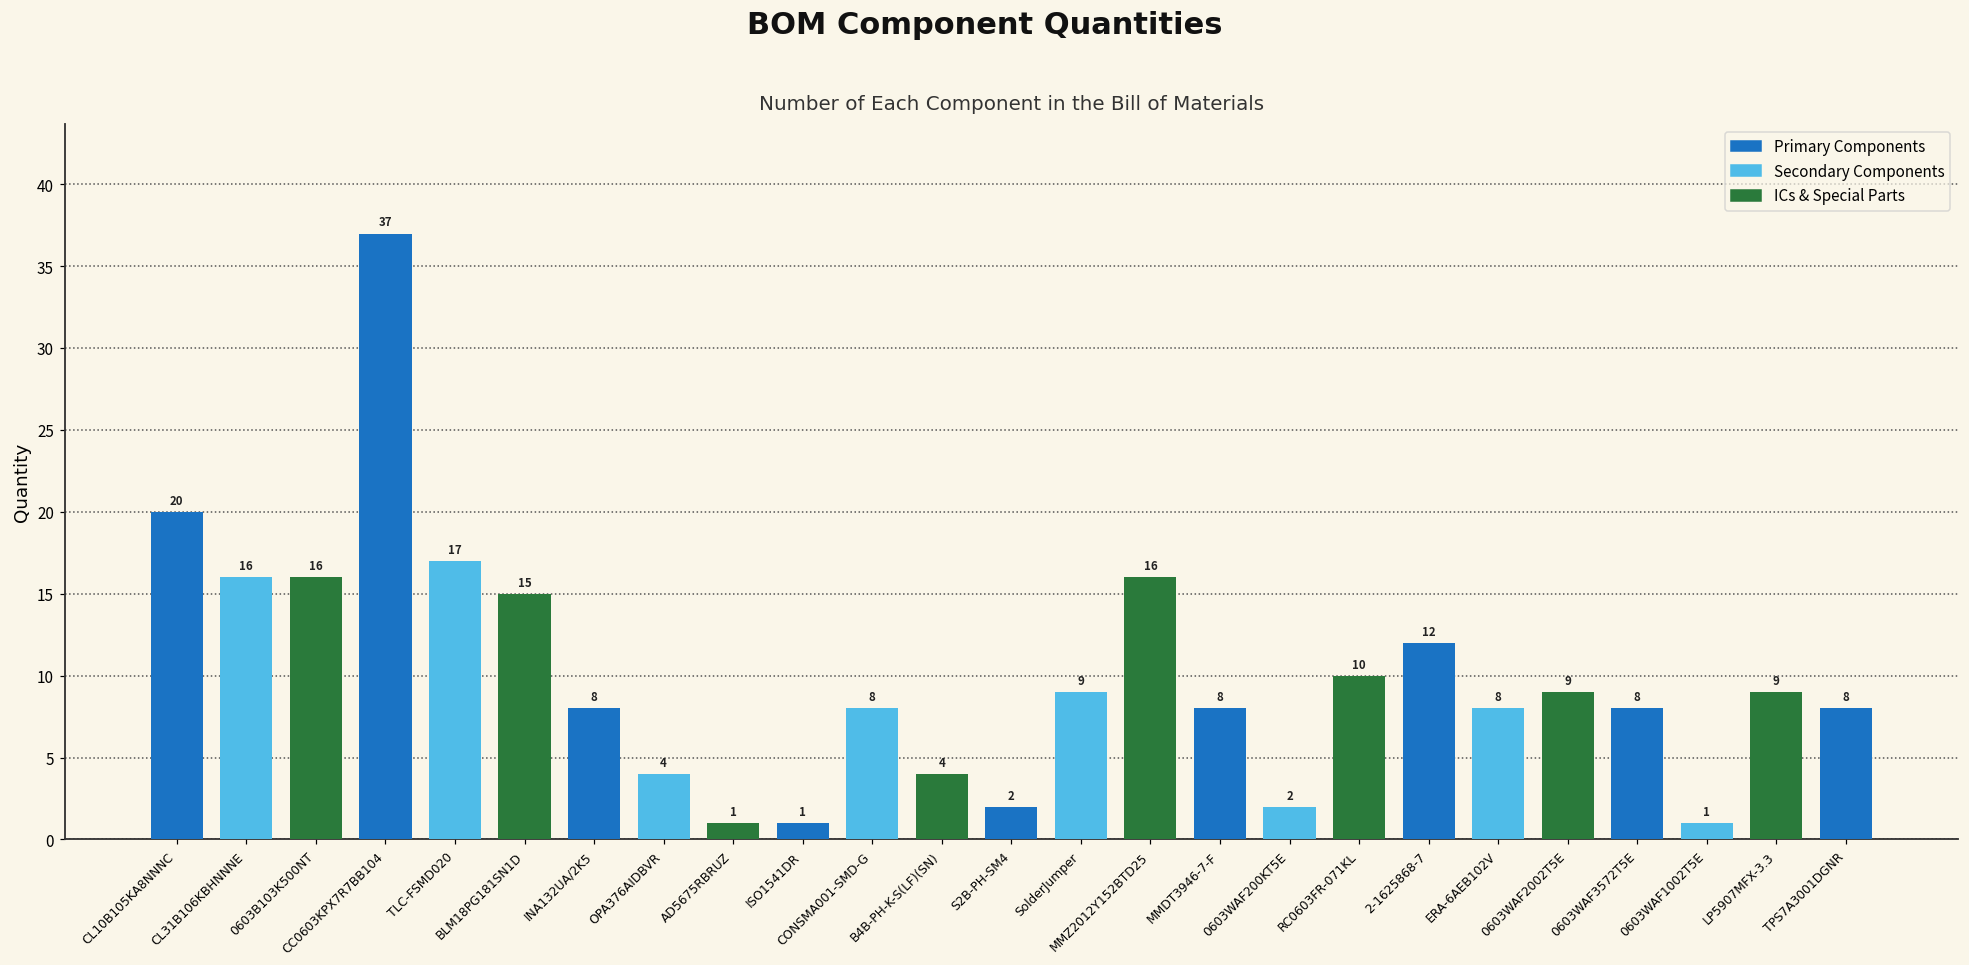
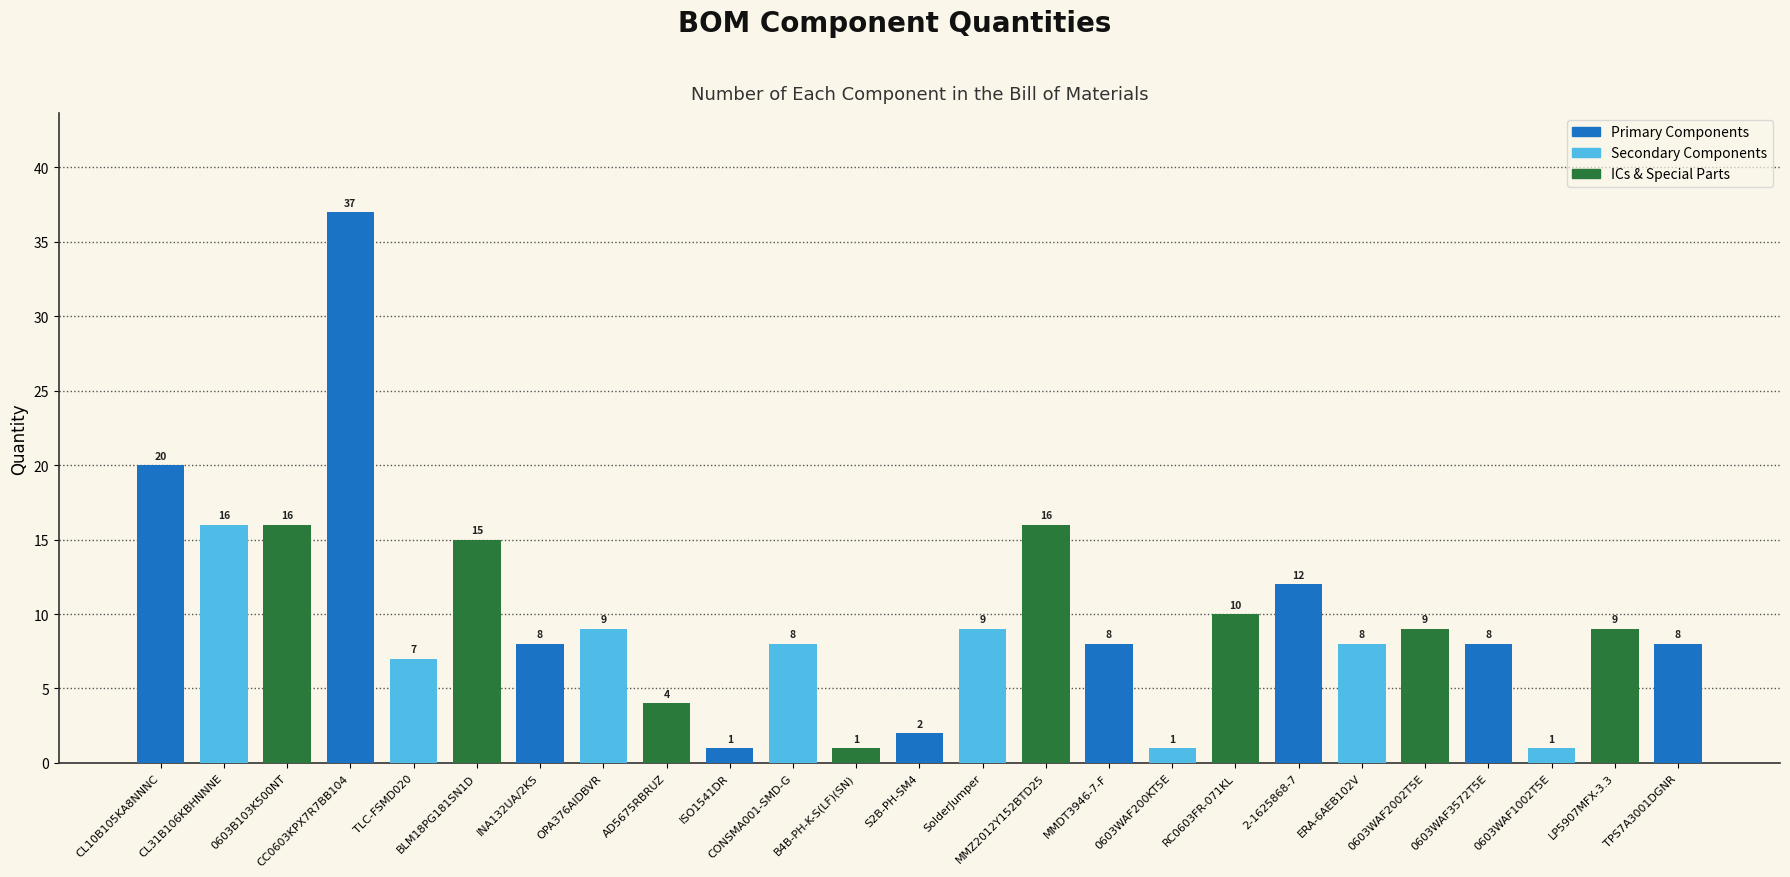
TLC-FSMD020: 17 -> 7
OPA376AIDBVR: 4 -> 9
AD5675RBRUZ: 1 -> 4
B4B-PH-K-S(LF)(SN): 4 -> 1
0603WAF200KT5E: 2 -> 1
